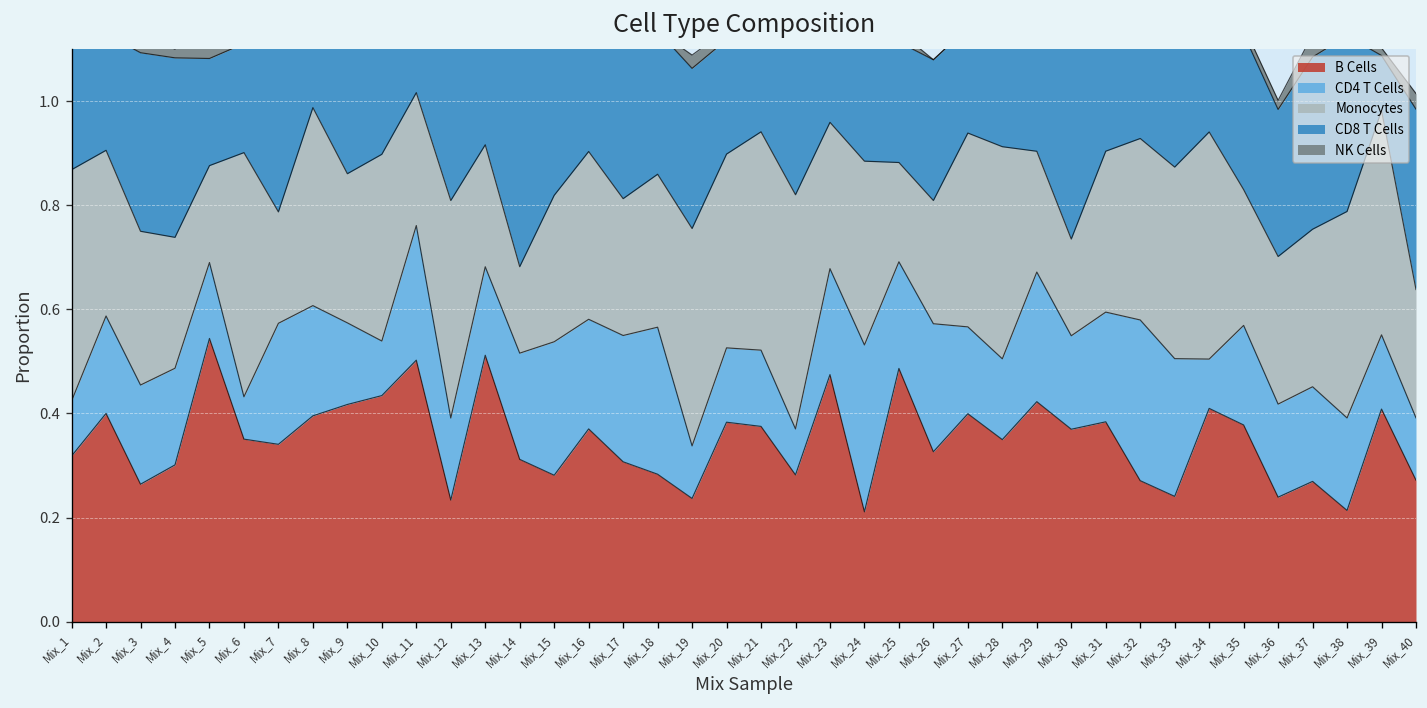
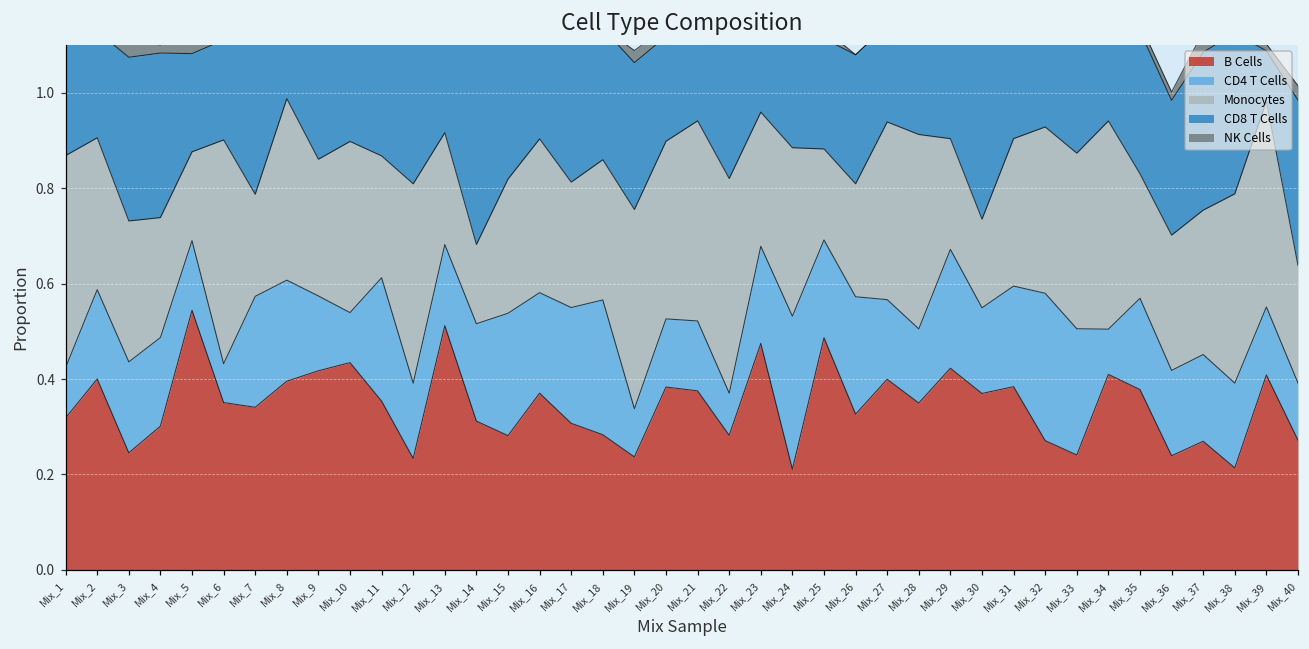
B Cells, Mix_3: 0.26 -> 0.25
B Cells, Mix_11: 0.50 -> 0.35
